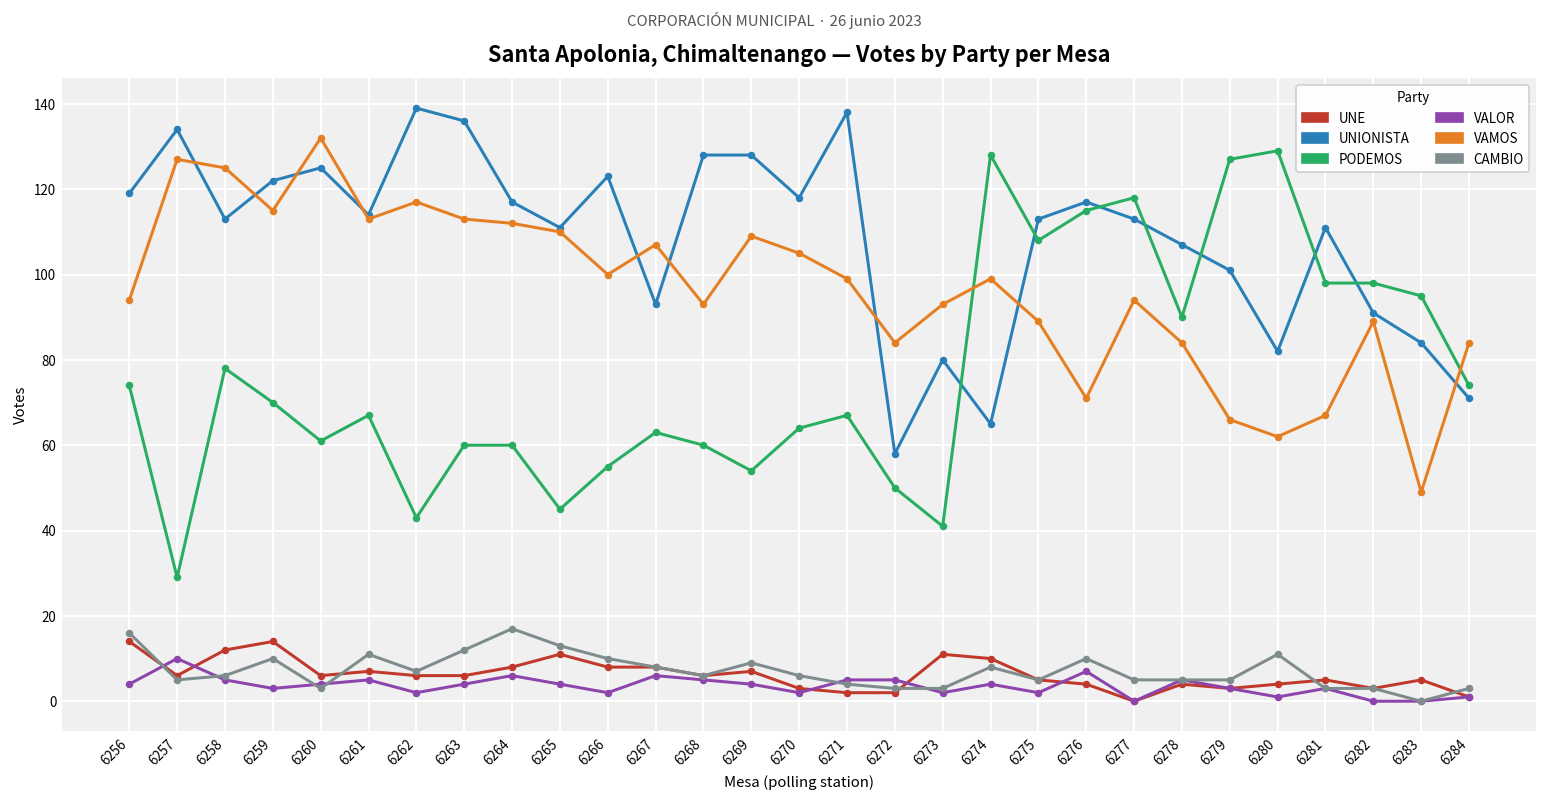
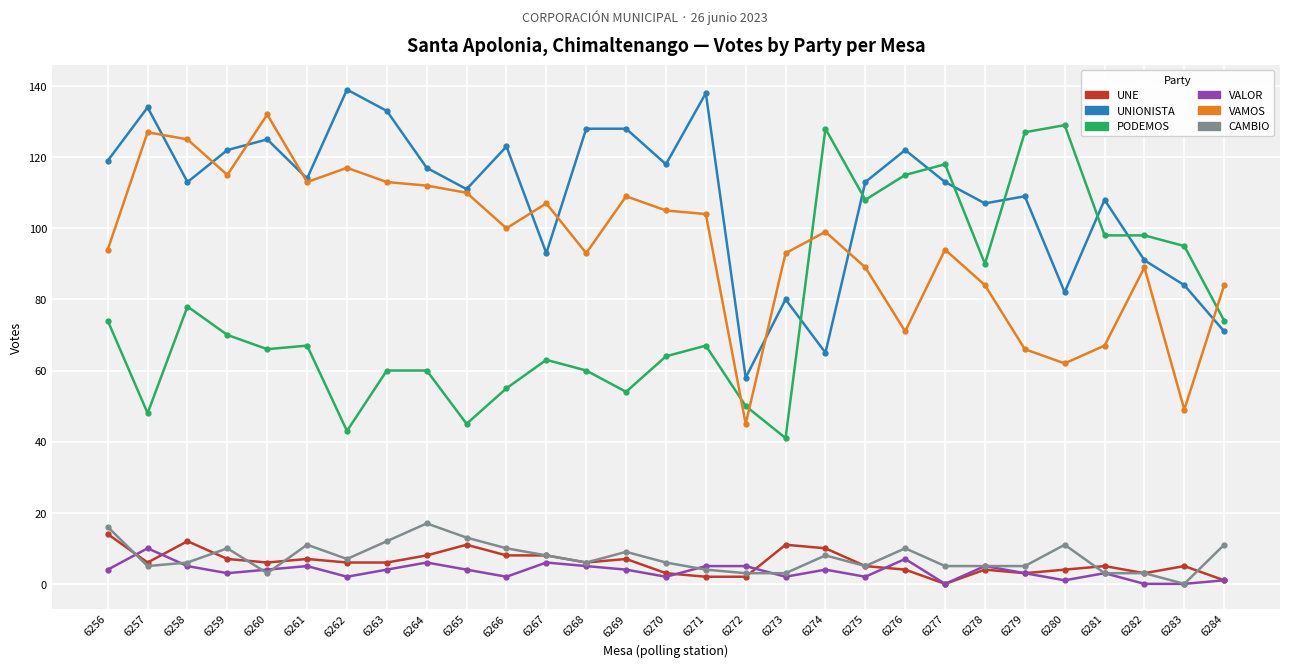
PODEMOS, 6257: 29 -> 48
UNE, 6259: 14 -> 7
PODEMOS, 6260: 61 -> 66
UNIONISTA, 6263: 136 -> 133
VAMOS, 6271: 99 -> 104
VAMOS, 6272: 84 -> 45
UNIONISTA, 6276: 117 -> 122
UNIONISTA, 6279: 101 -> 109
UNIONISTA, 6281: 111 -> 108
CAMBIO, 6284: 3 -> 11
